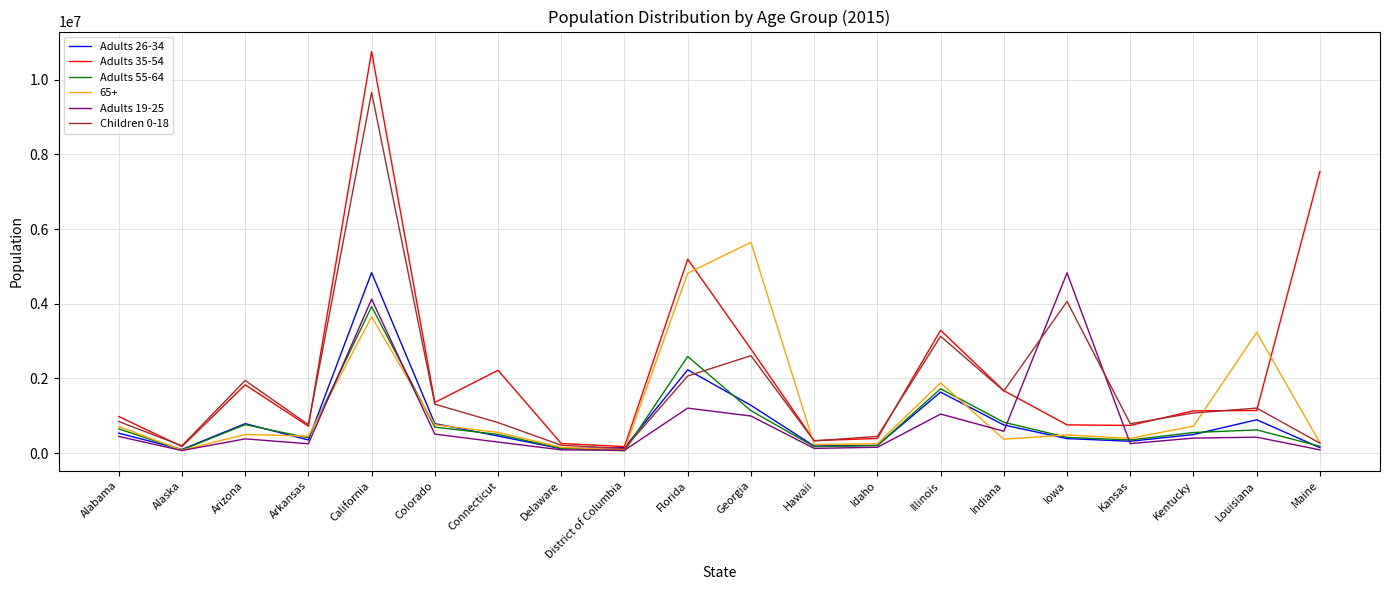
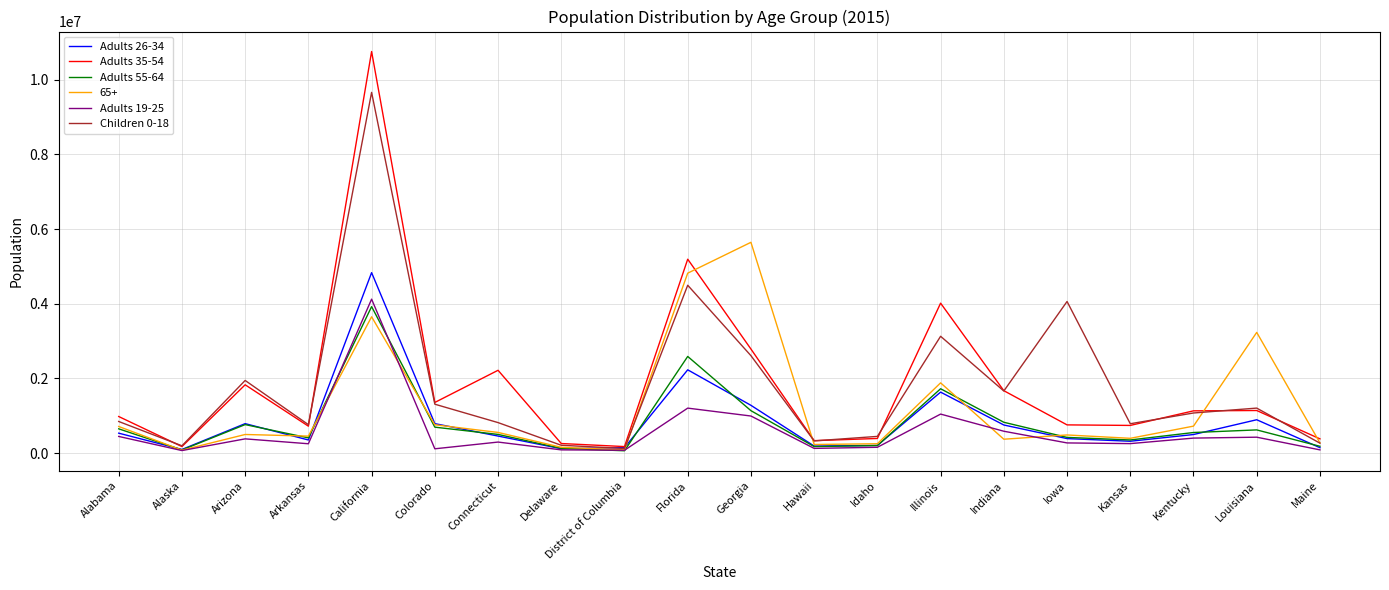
Adults 19-25, Colorado: 500000 -> 100000
Children 0-18, Florida: 2100000 -> 4500000
Adults 35-54, Illinois: 3300000 -> 4000000
Adults 19-25, Iowa: 4800000 -> 300000
Adults 35-54, Maine: 7500000 -> 400000
